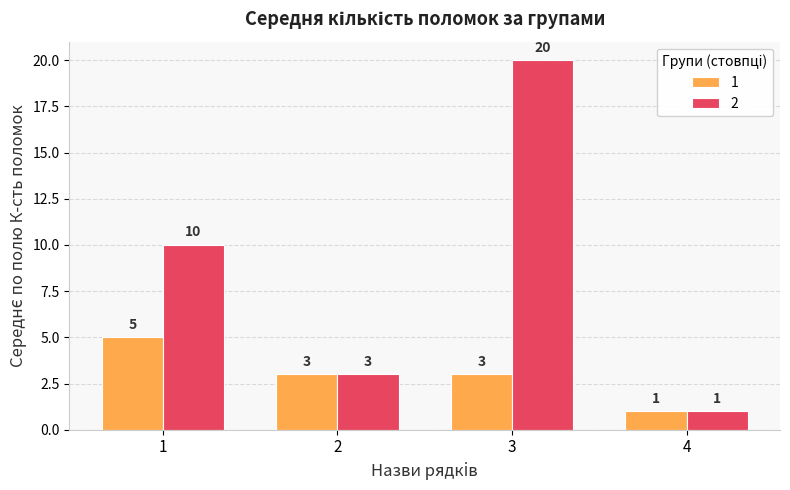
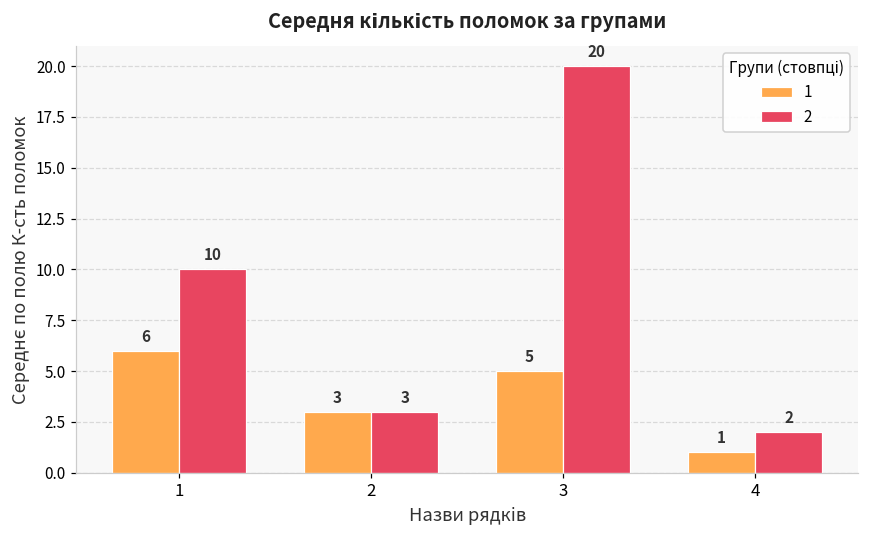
1, 1: 5 -> 6
1, 3: 3 -> 5
2, 4: 1 -> 2
